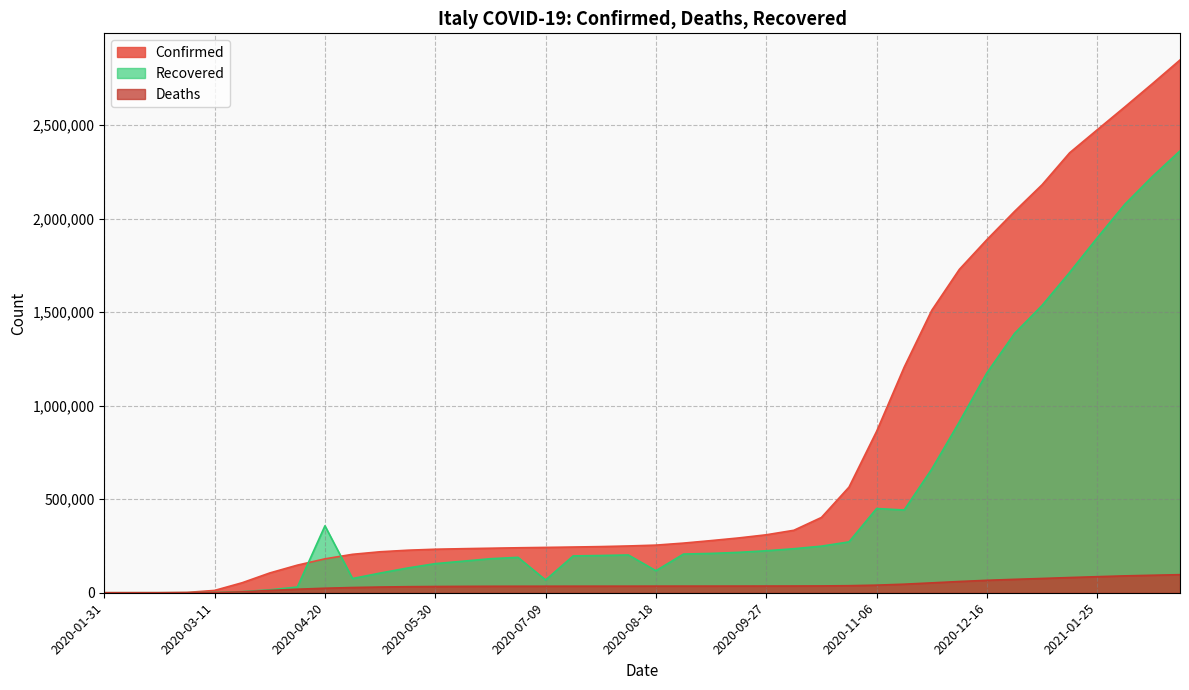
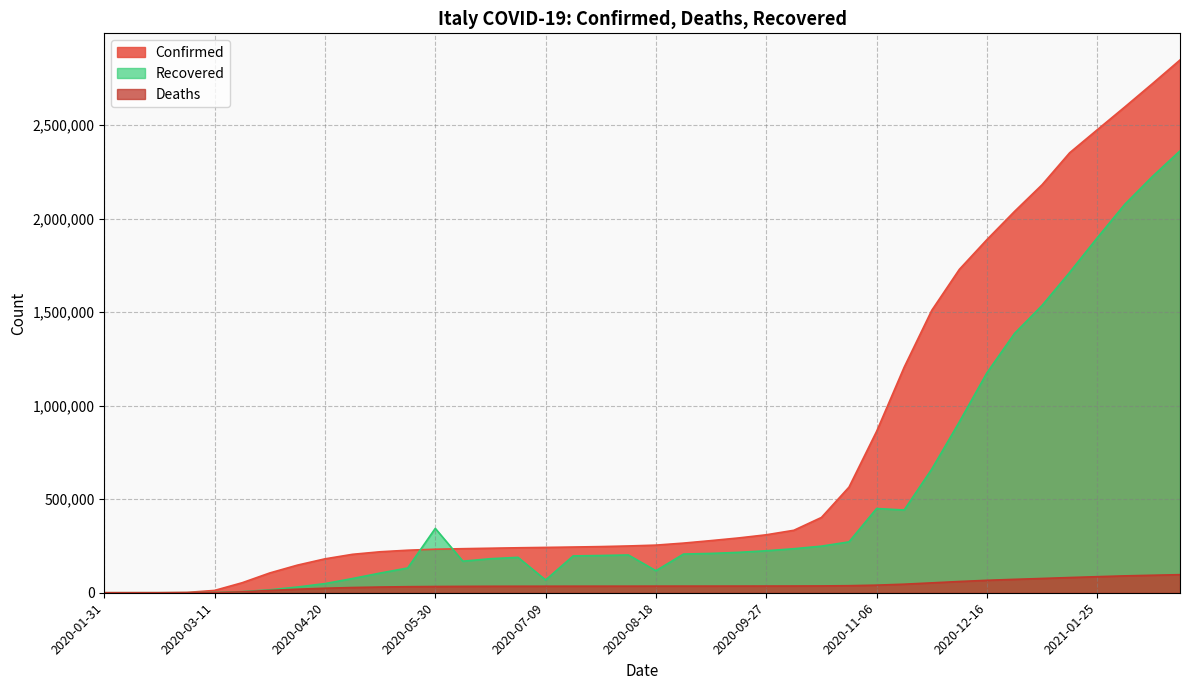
Recovered, 2020-04-20: 360,000 -> 50,000
Recovered, 2020-05-30: 160,000 -> 340,000
